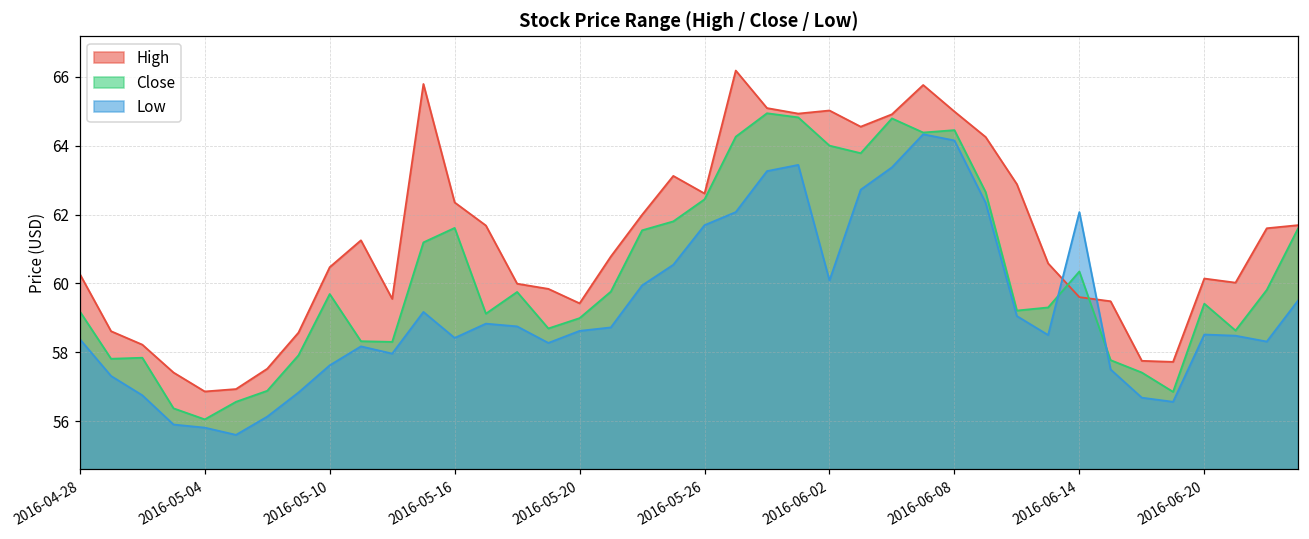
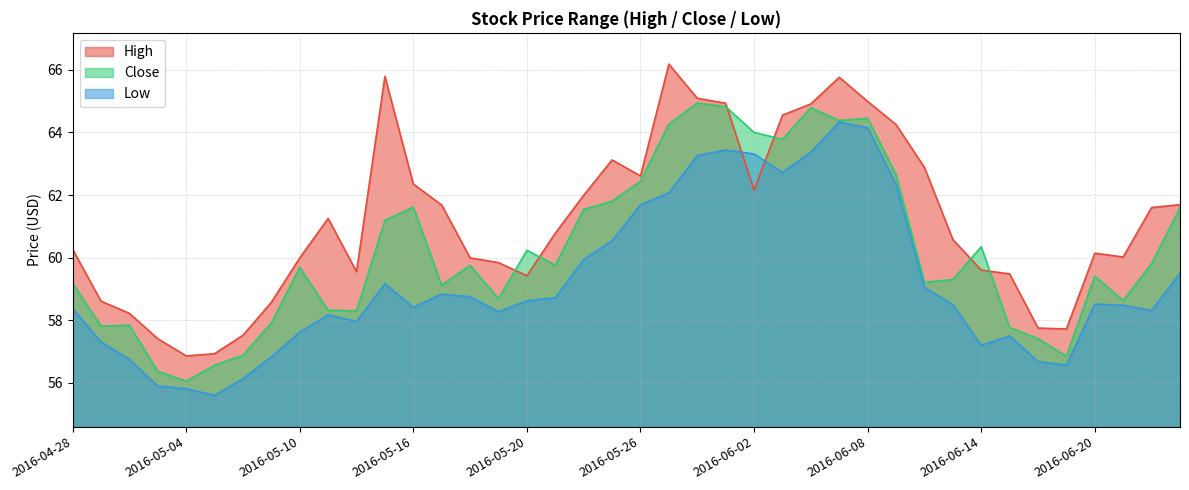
High, 2016-05-10: 60.5 -> 60.0
Close, 2016-05-20: 59.0 -> 60.2
High, 2016-06-02: 65.0 -> 62.2
Low, 2016-06-02: 60.1 -> 63.3
Low, 2016-06-14: 62.1 -> 57.2
